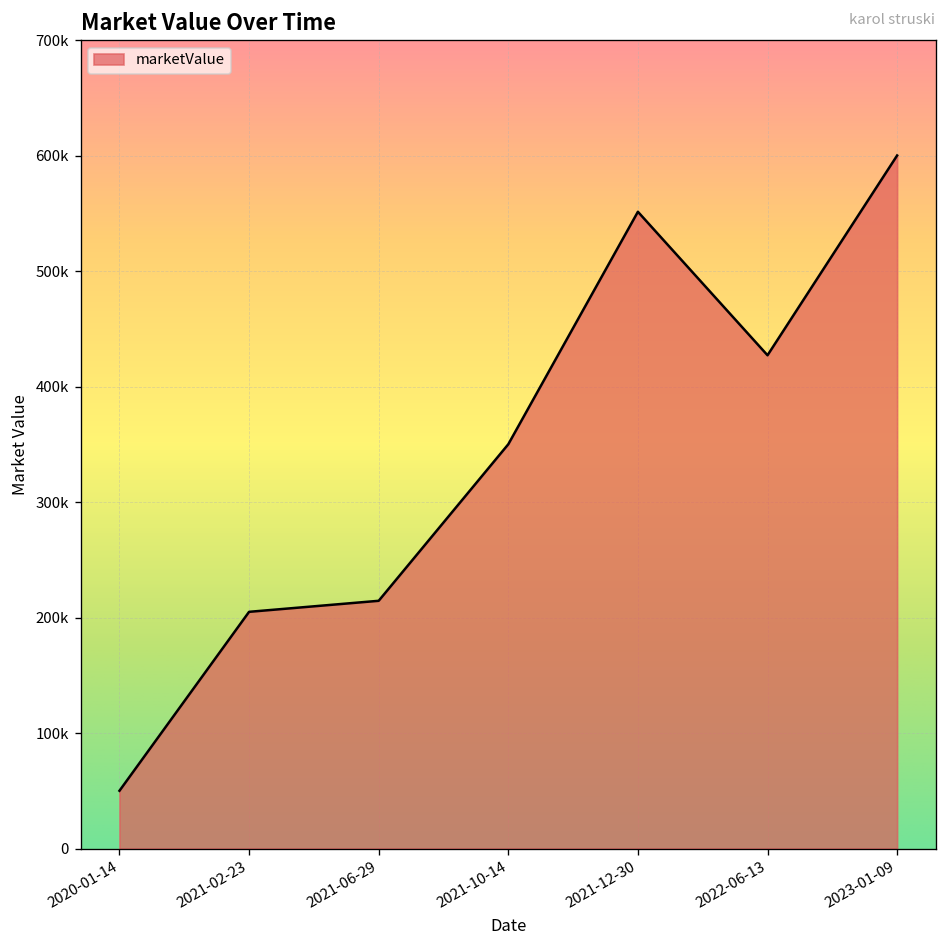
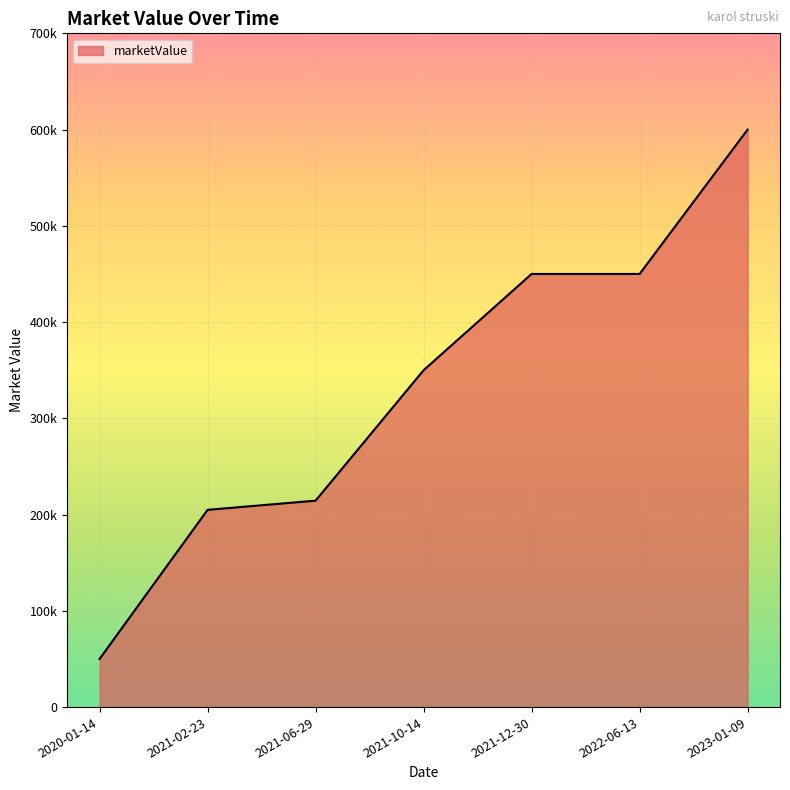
2021-12-30: 550000 -> 450000
2022-06-13: 430000 -> 450000
